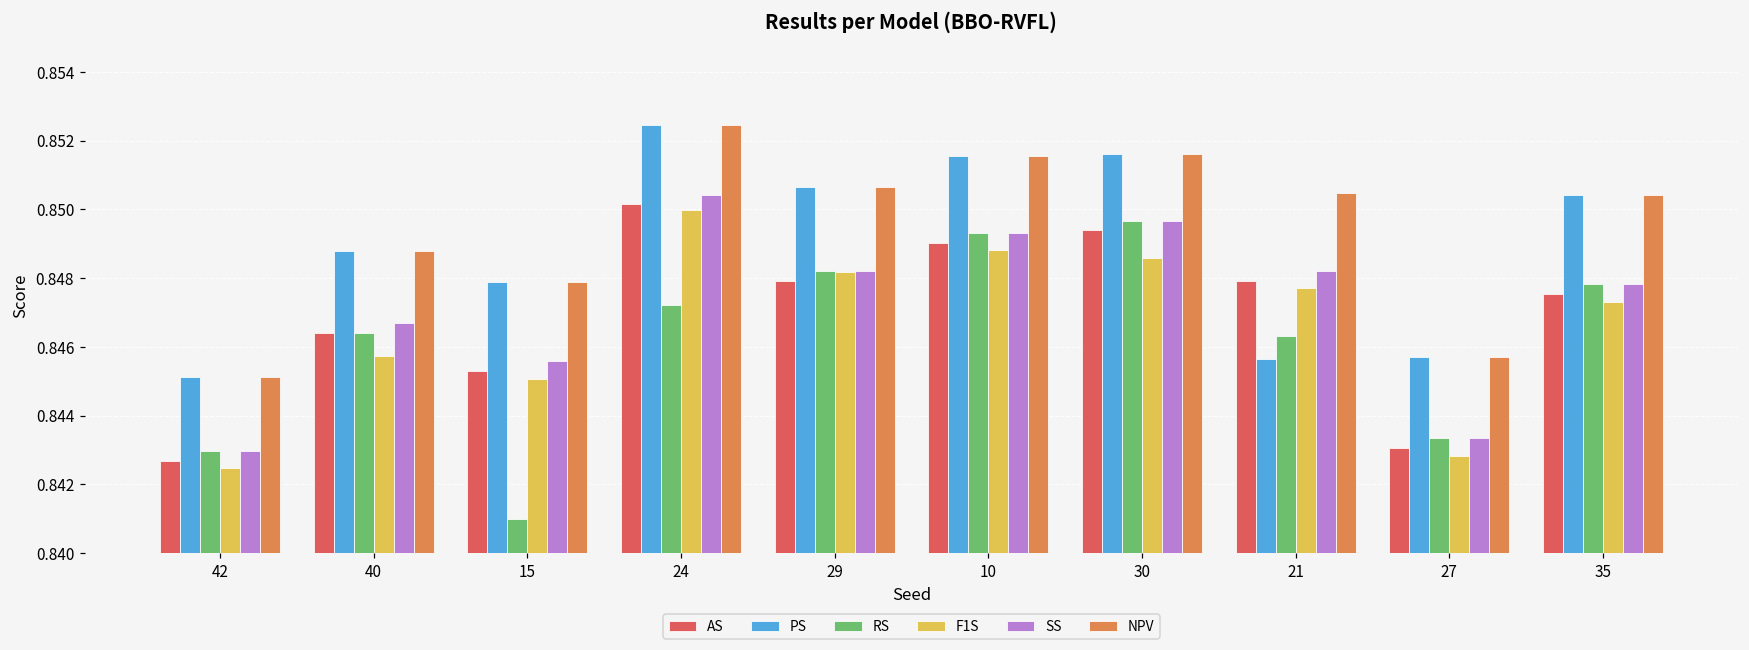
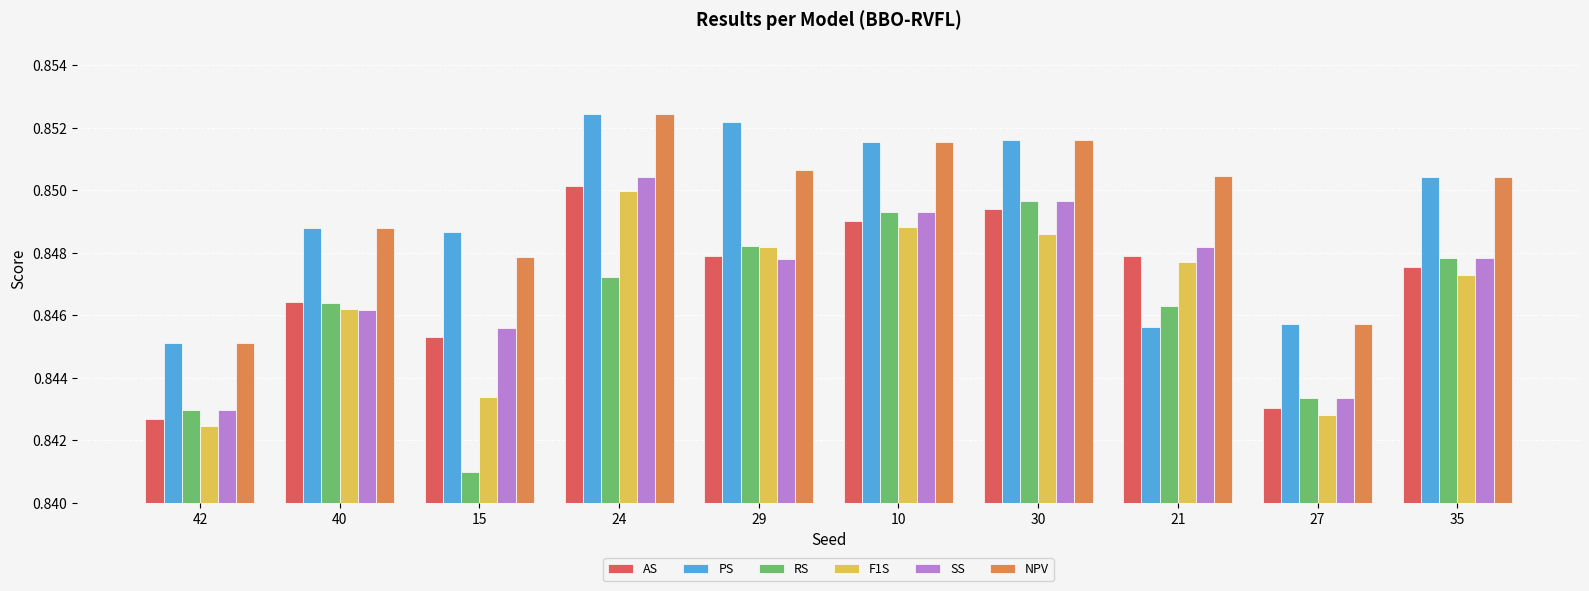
F1S, 40: 0.8457 -> 0.8462
SS, 40: 0.8467 -> 0.8462
PS, 15: 0.8479 -> 0.8487
F1S, 15: 0.8451 -> 0.8434
PS, 29: 0.8506 -> 0.8522
SS, 29: 0.8482 -> 0.8478
